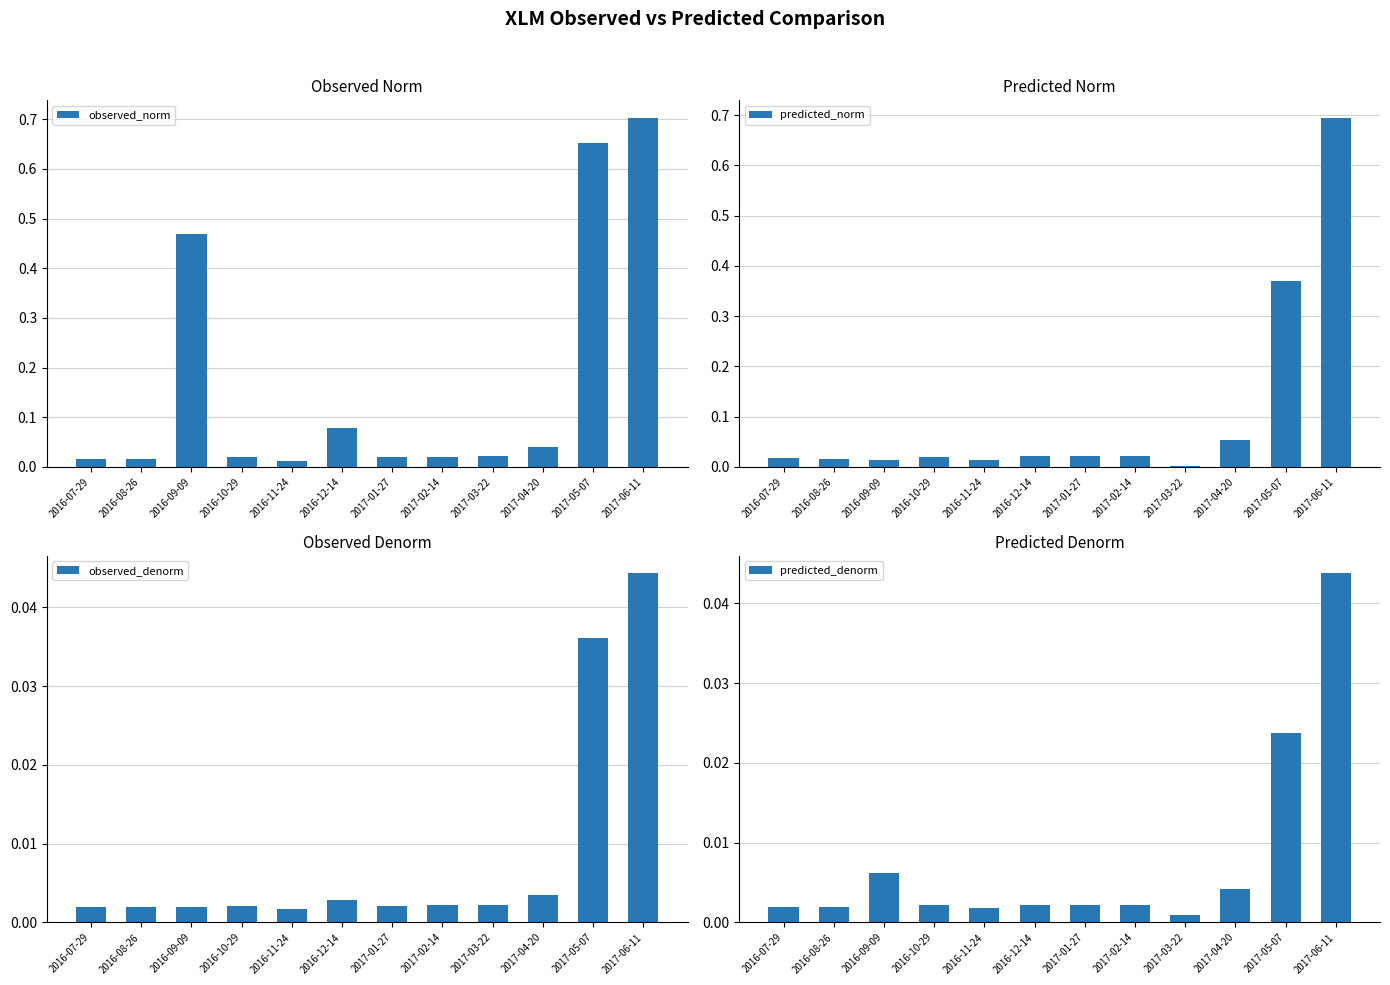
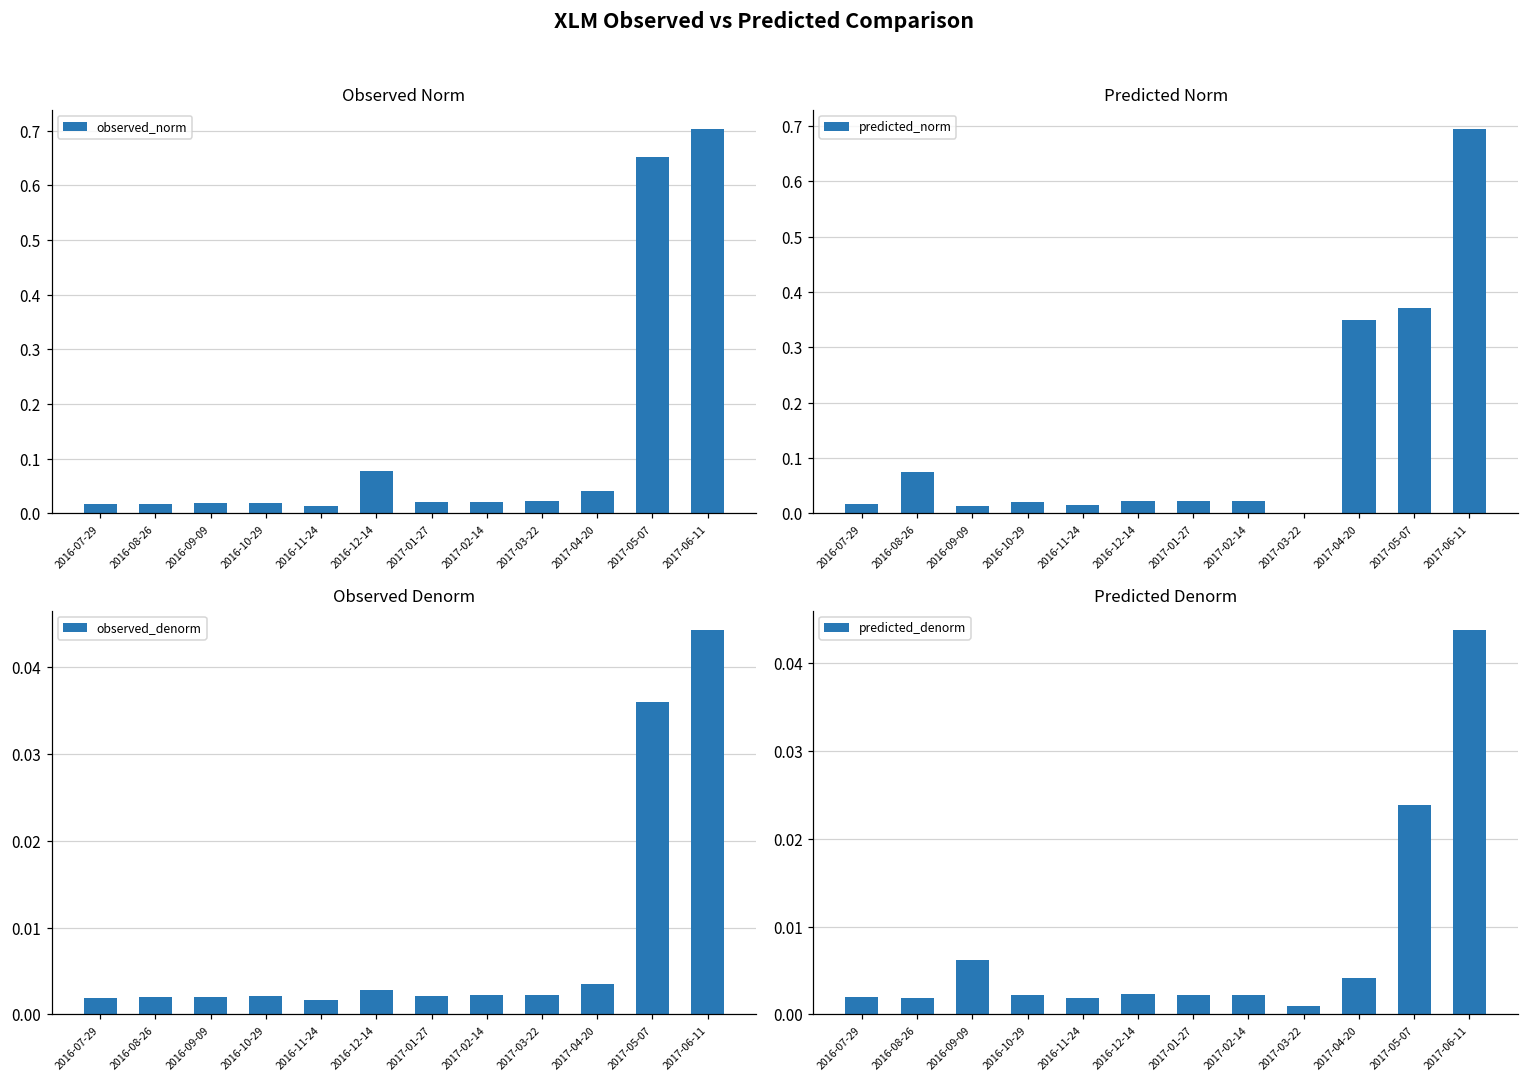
Observed Norm, 2016-09-09: 0.47 -> 0.02
Predicted Norm, 2016-08-26: 0.02 -> 0.08
Predicted Norm, 2017-04-20: 0.05 -> 0.35
